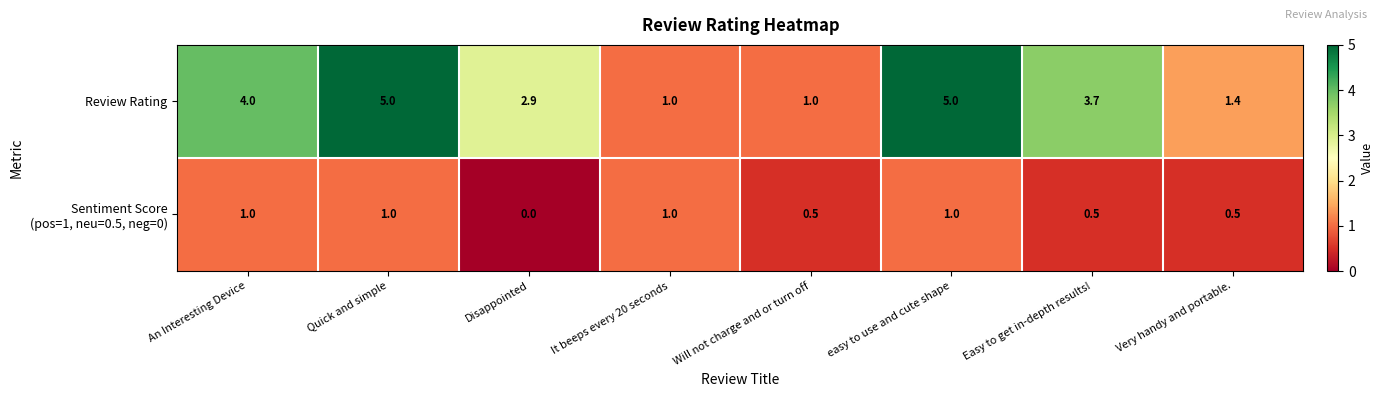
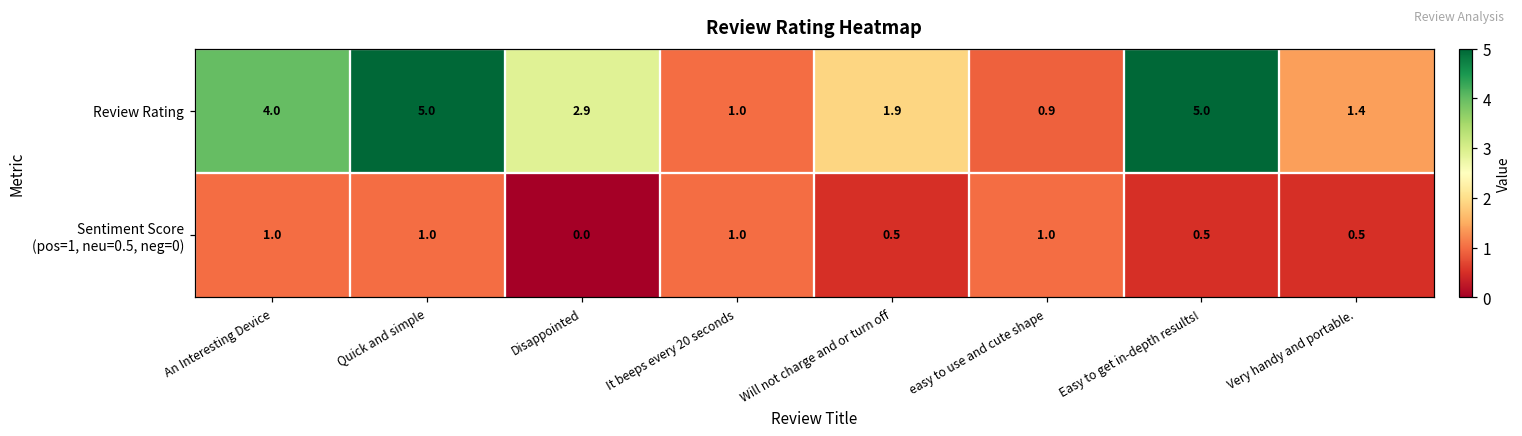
Review Rating, Will not charge and or turn off: 1.0 -> 1.9
Review Rating, easy to use and cute shape: 5.0 -> 0.9
Review Rating, Easy to get in-depth results!: 3.7 -> 5.0
